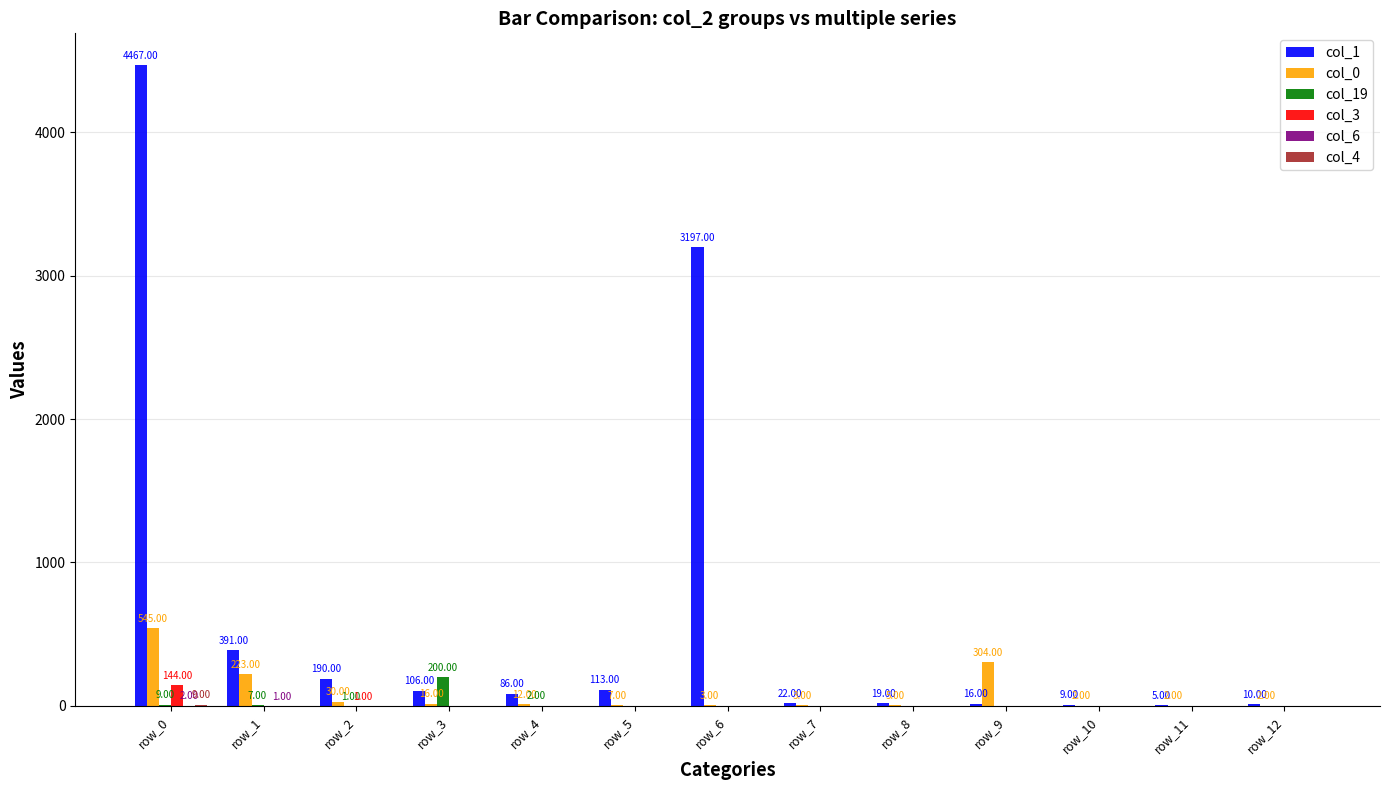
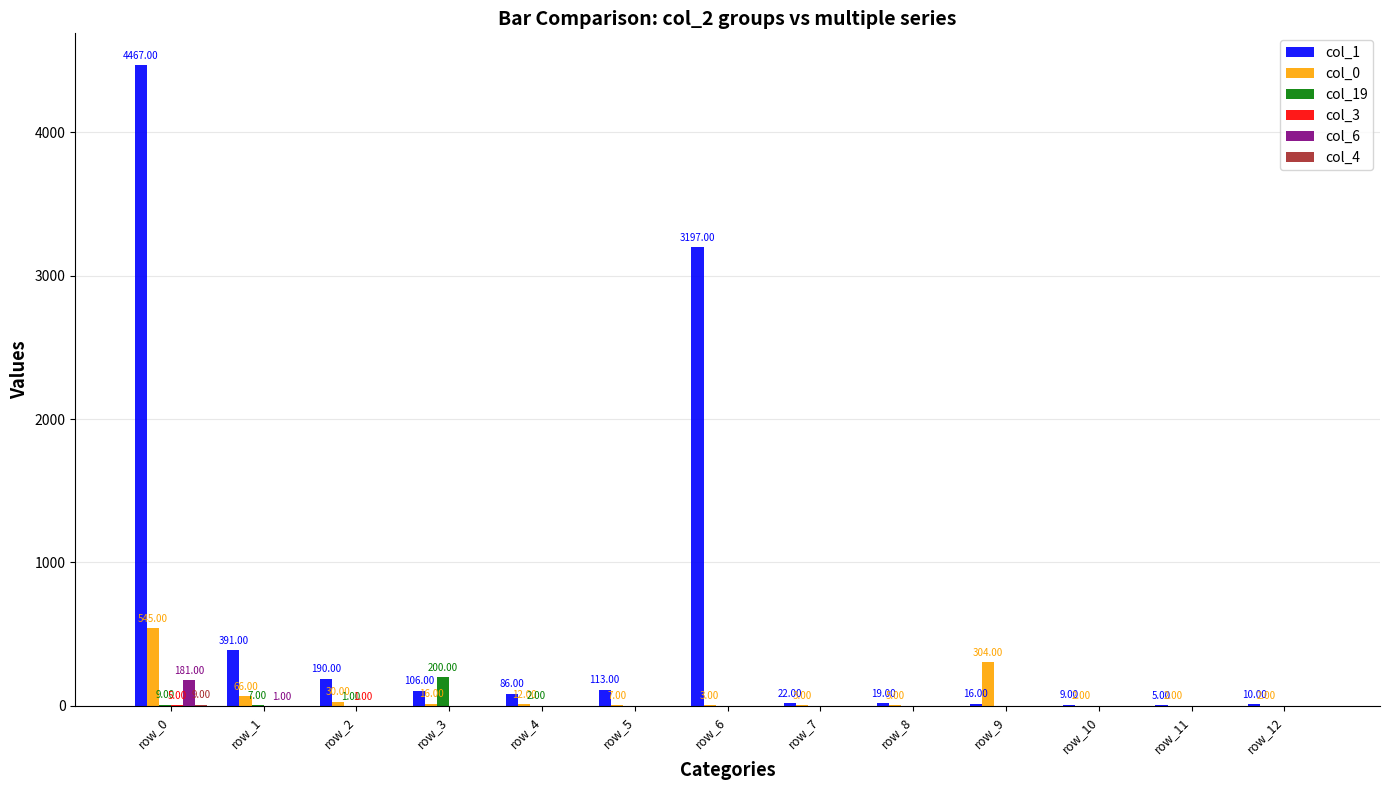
col_3, row_0: 144.00 -> 5.00
col_6, row_0: 2.00 -> 181.00
col_0, row_1: 223.00 -> 66.00
